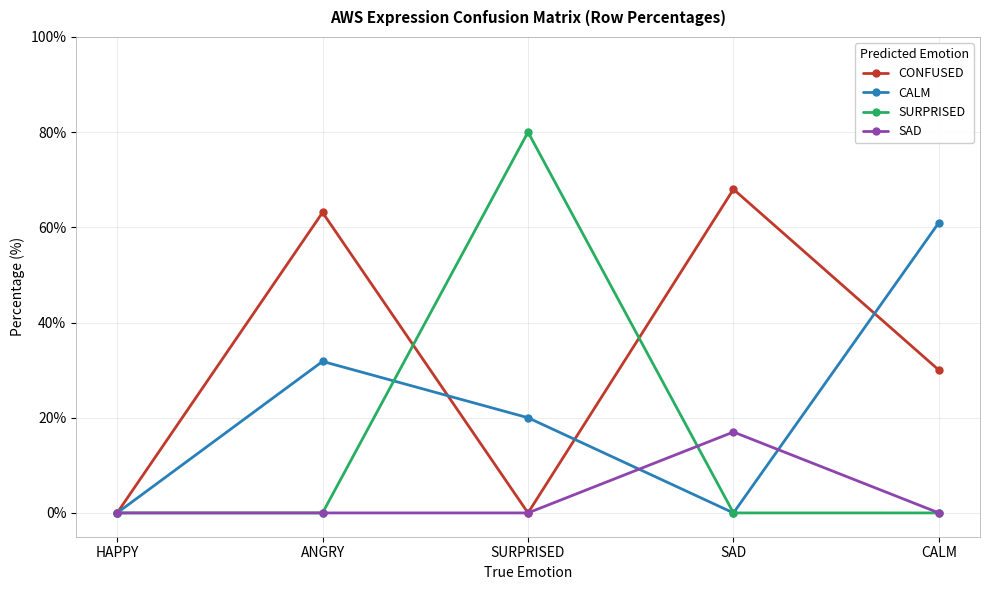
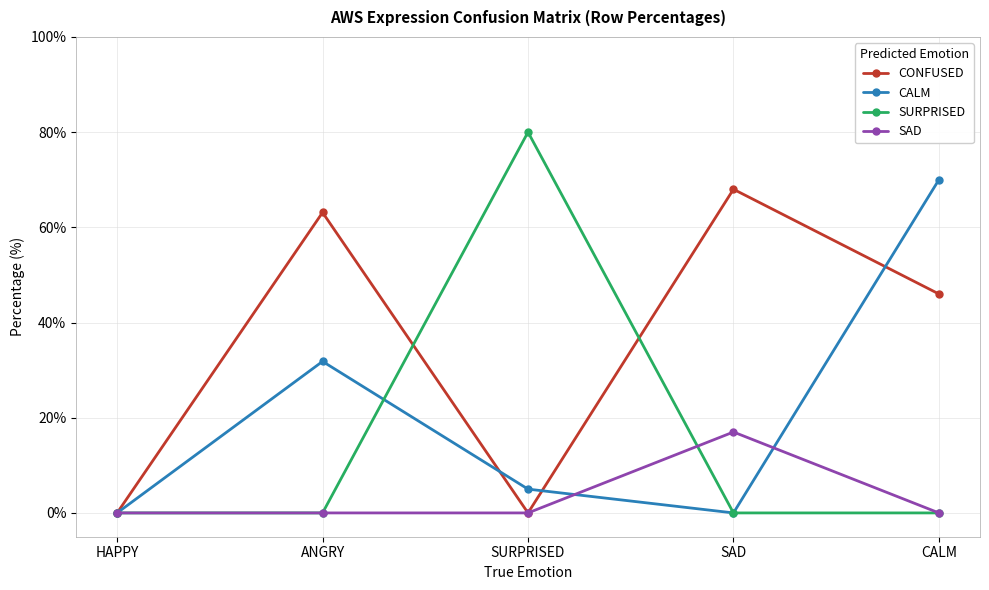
CALM, SURPRISED: 20% -> 5%
CONFUSED, CALM: 30% -> 46%
CALM, CALM: 61% -> 70%
